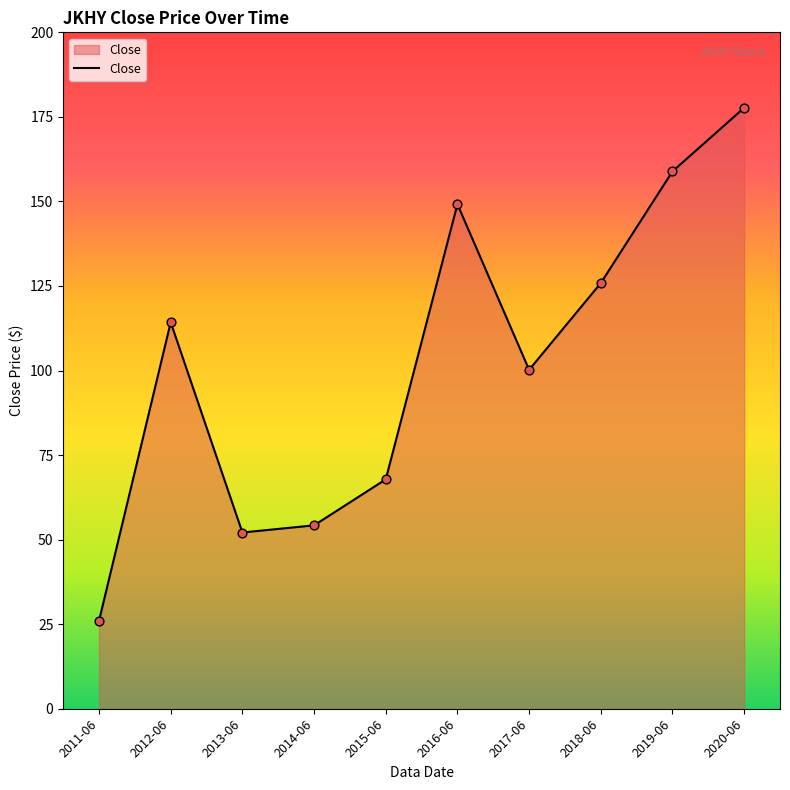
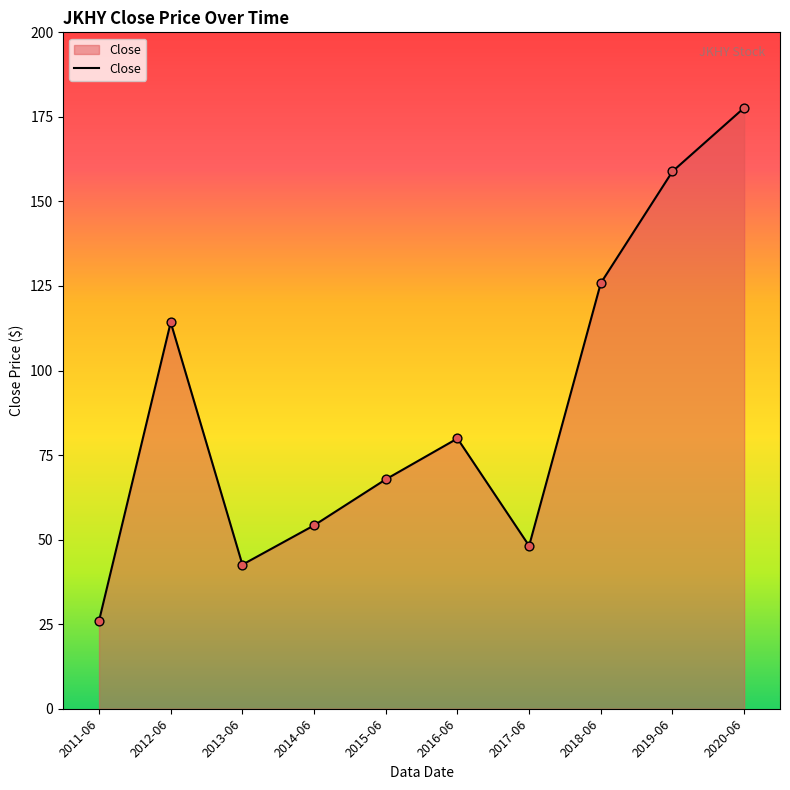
2013-06: 52 -> 43
2016-06: 149 -> 80
2017-06: 100 -> 48
